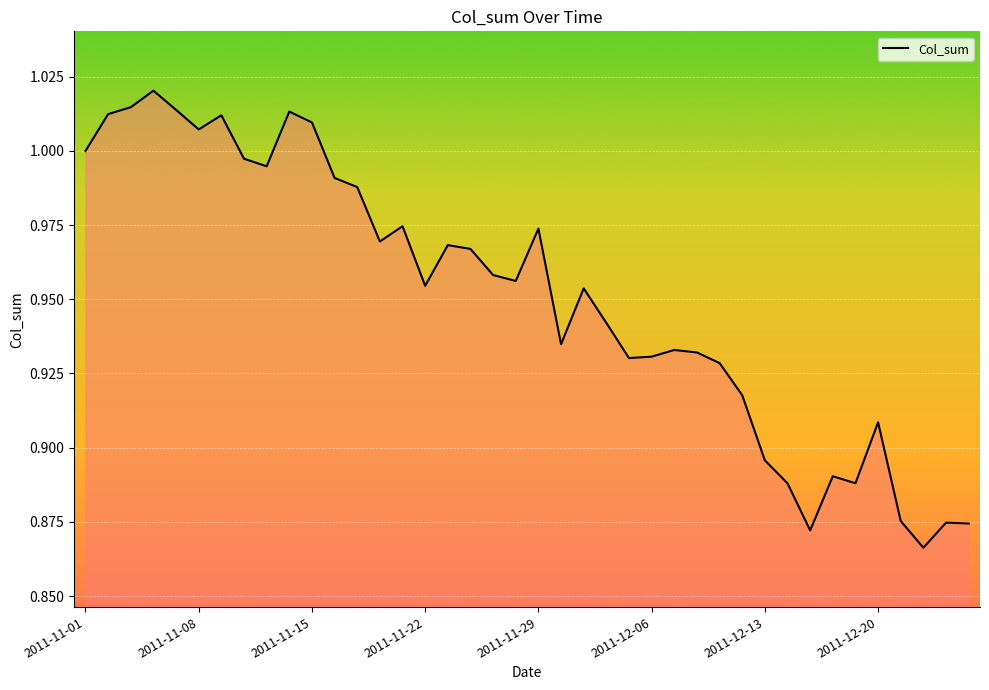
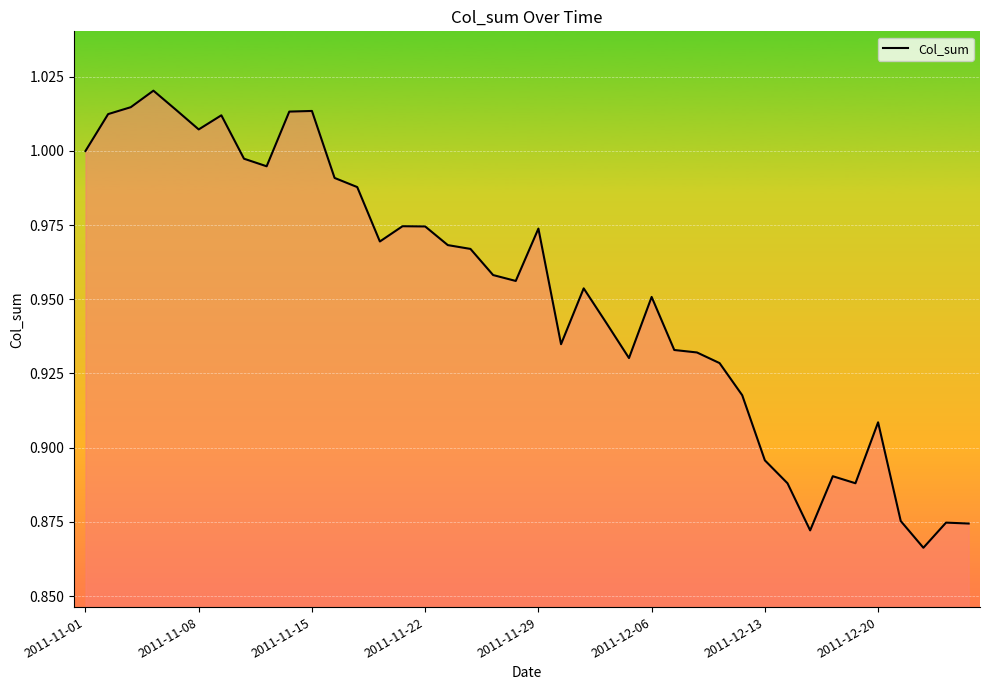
2011-11-15: 1.010 -> 1.013
2011-11-22: 0.955 -> 0.975
2011-12-06: 0.931 -> 0.951
